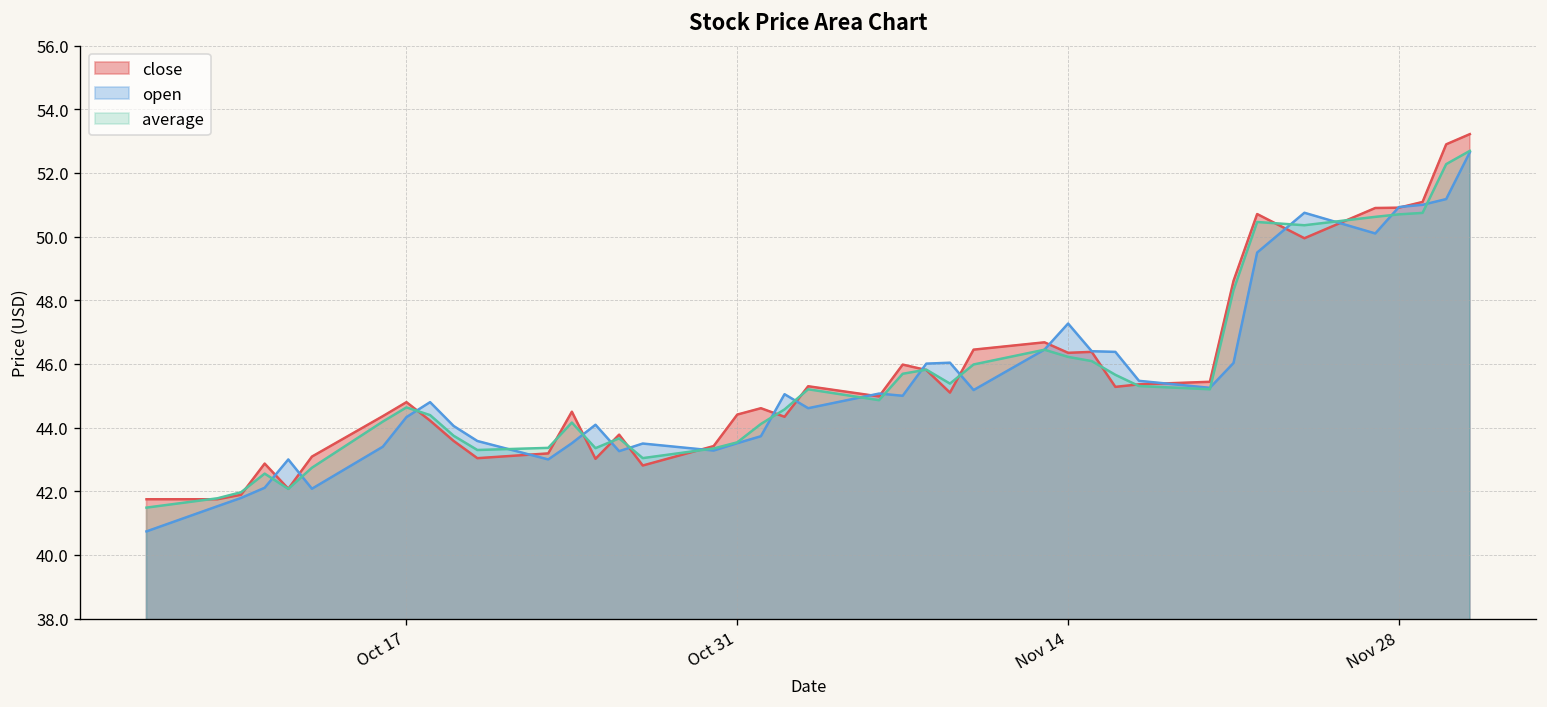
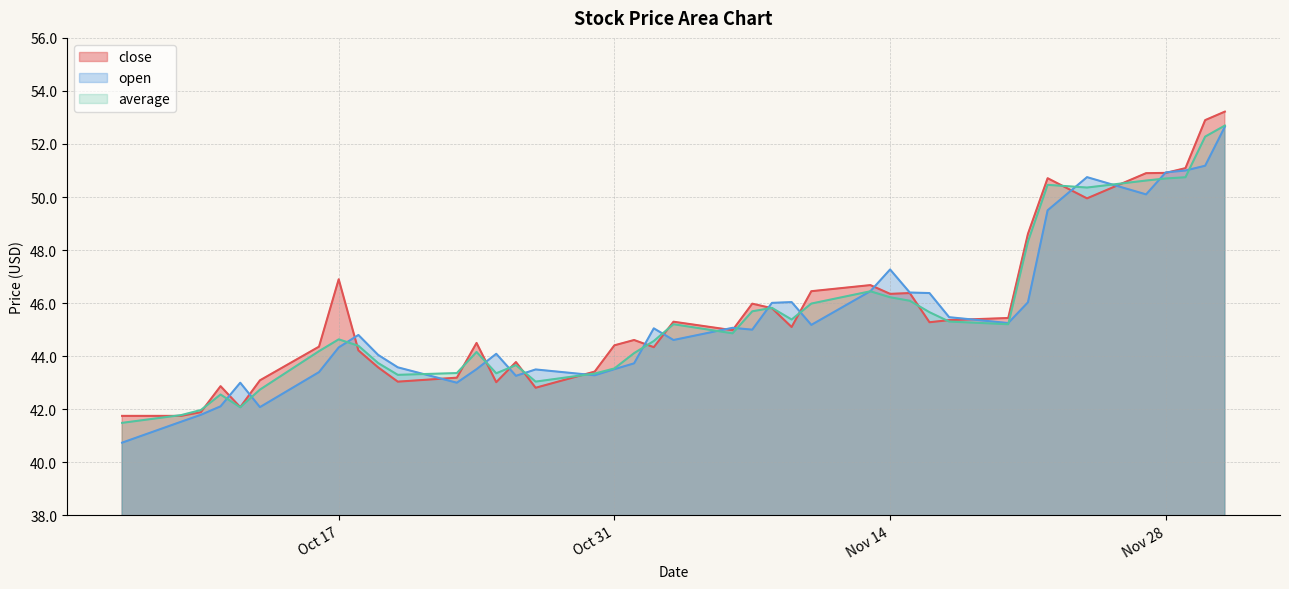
close, Oct 17: 44.8 -> 46.9
